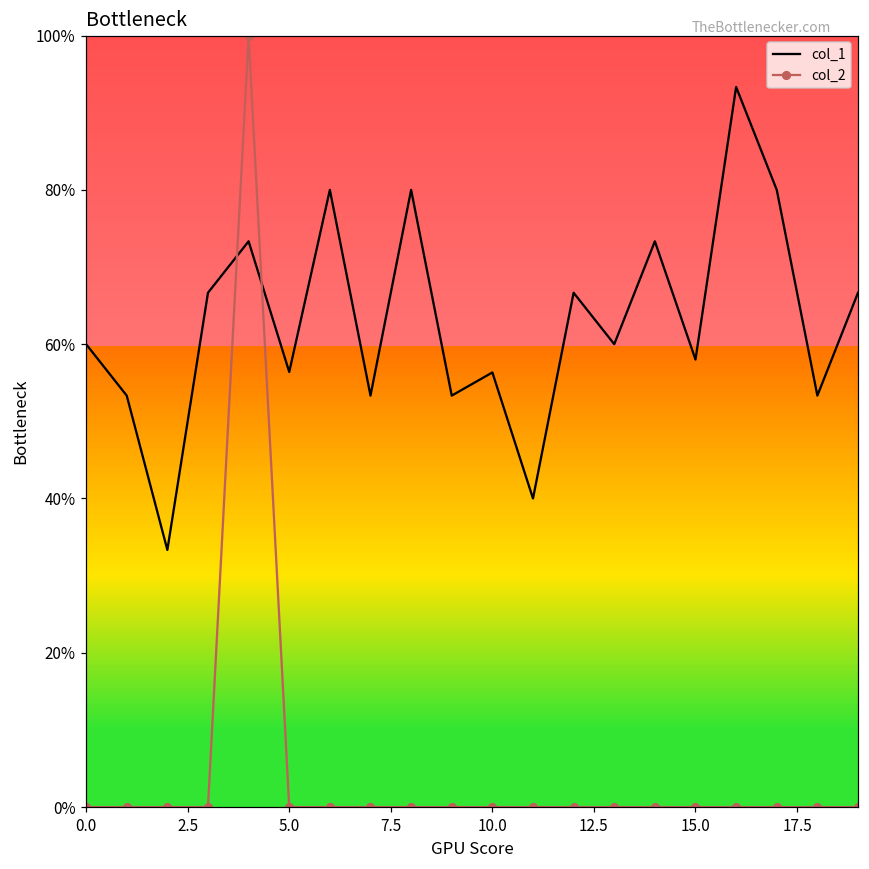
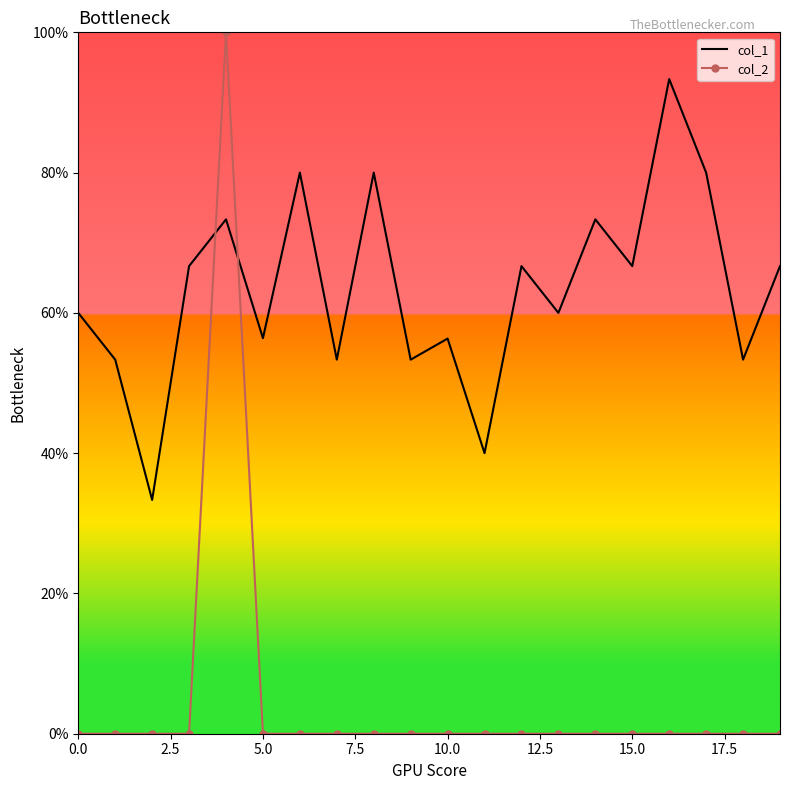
col_1, 15.0: 58% -> 67%
